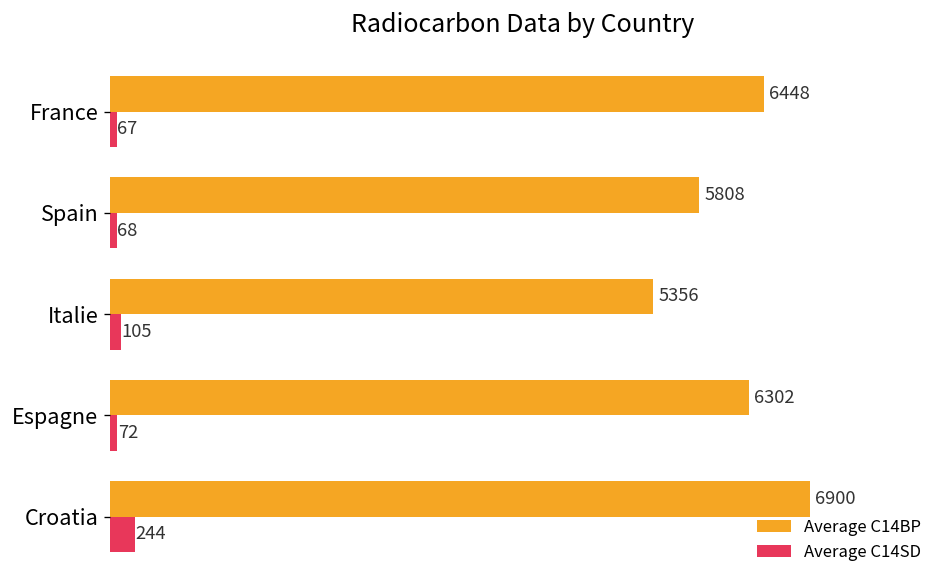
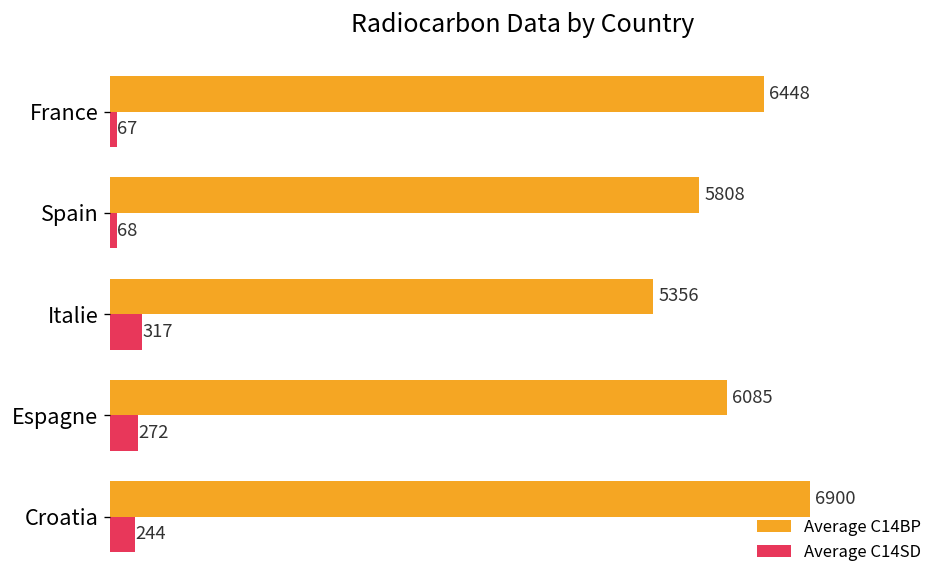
Average C14SD, Italie: 105 -> 317
Average C14BP, Espagne: 6302 -> 6085
Average C14SD, Espagne: 72 -> 272
